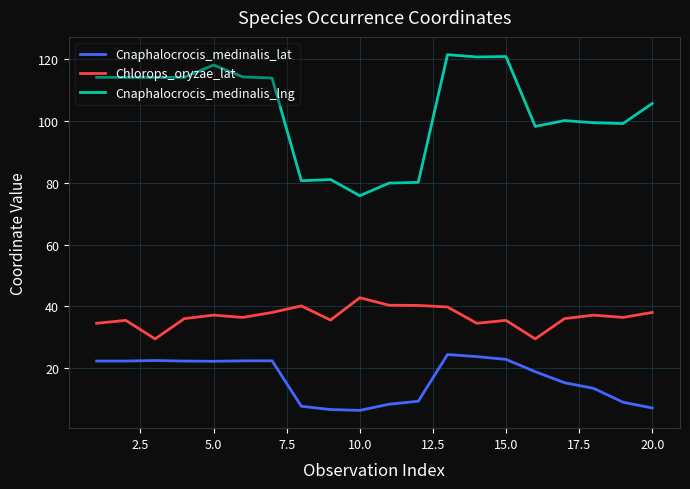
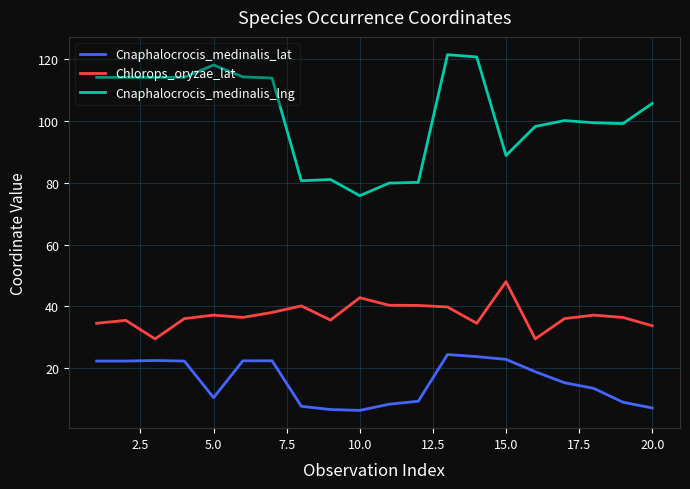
Cnaphalocrocis_medinalis_lat, 5.0: 22 -> 10
Chlorops_oryzae_lat, 15.0: 35 -> 48
Cnaphalocrocis_medinalis_lng, 15.0: 121 -> 89
Chlorops_oryzae_lat, 20.0: 38 -> 34
